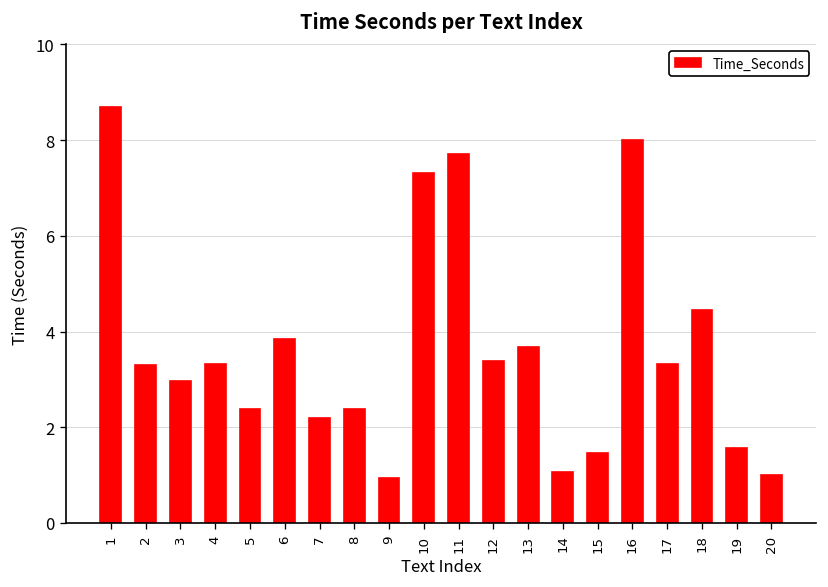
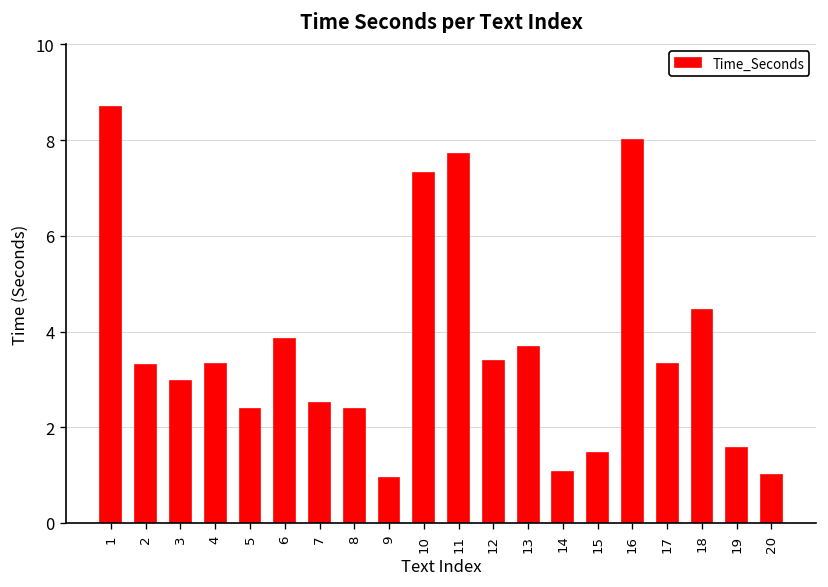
7: 2.2 -> 2.5
